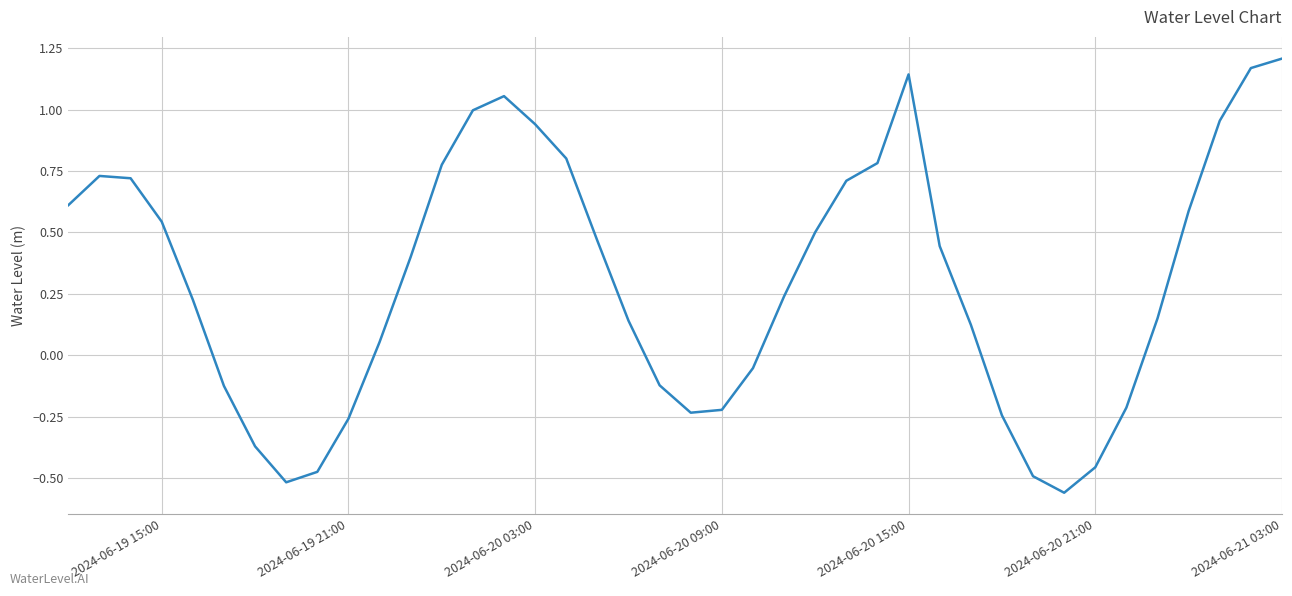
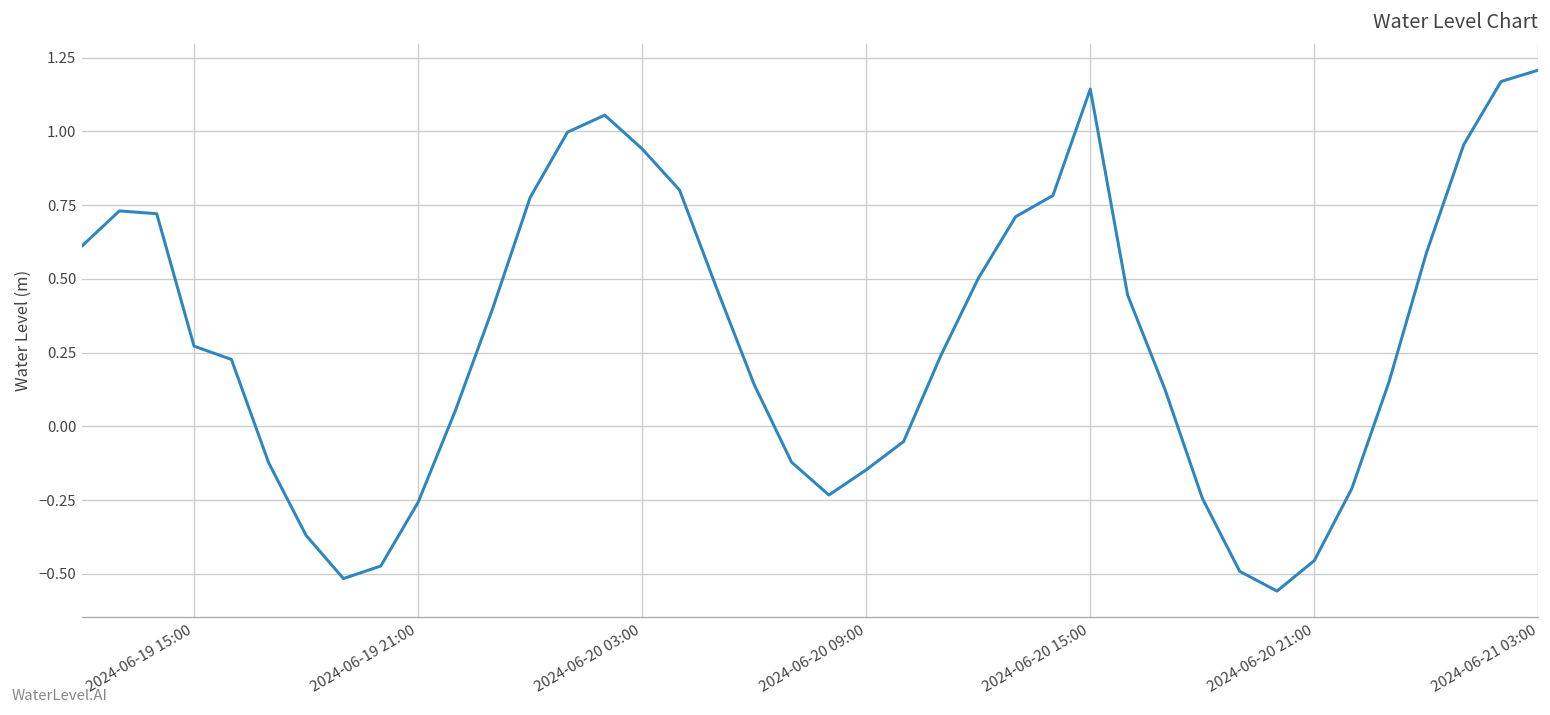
2024-06-19 15:00: 0.54 -> 0.27
2024-06-20 09:00: -0.22 -> -0.15
